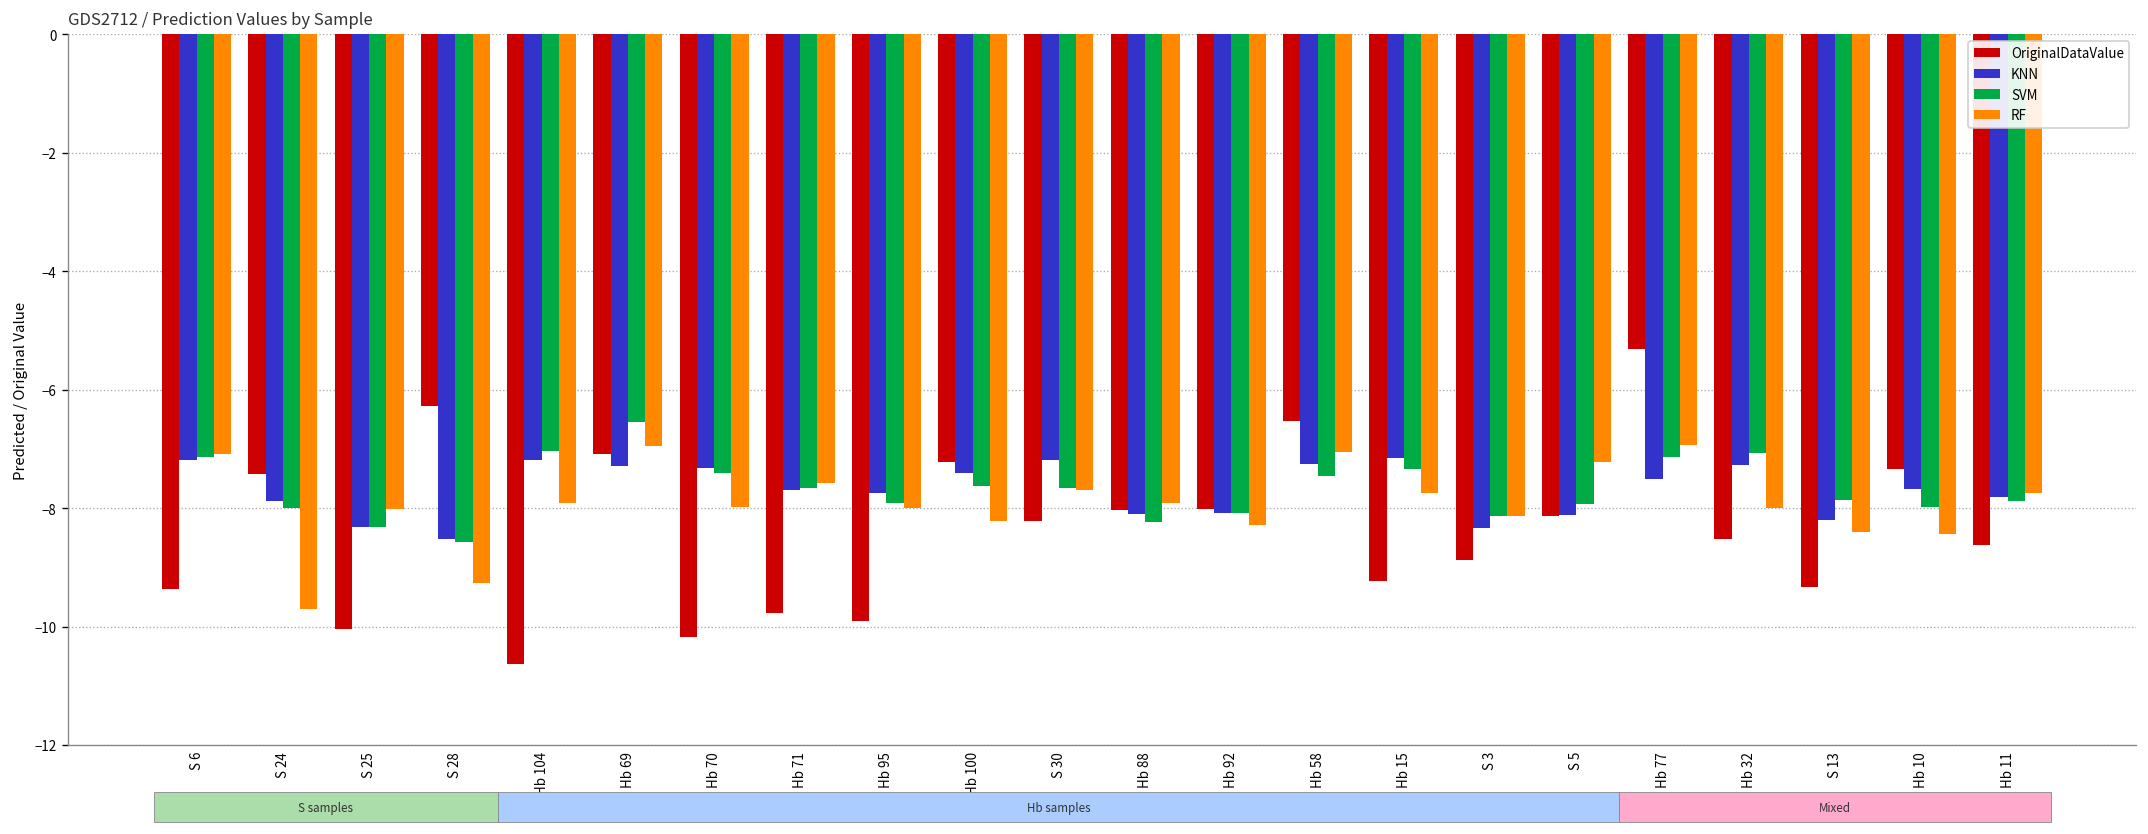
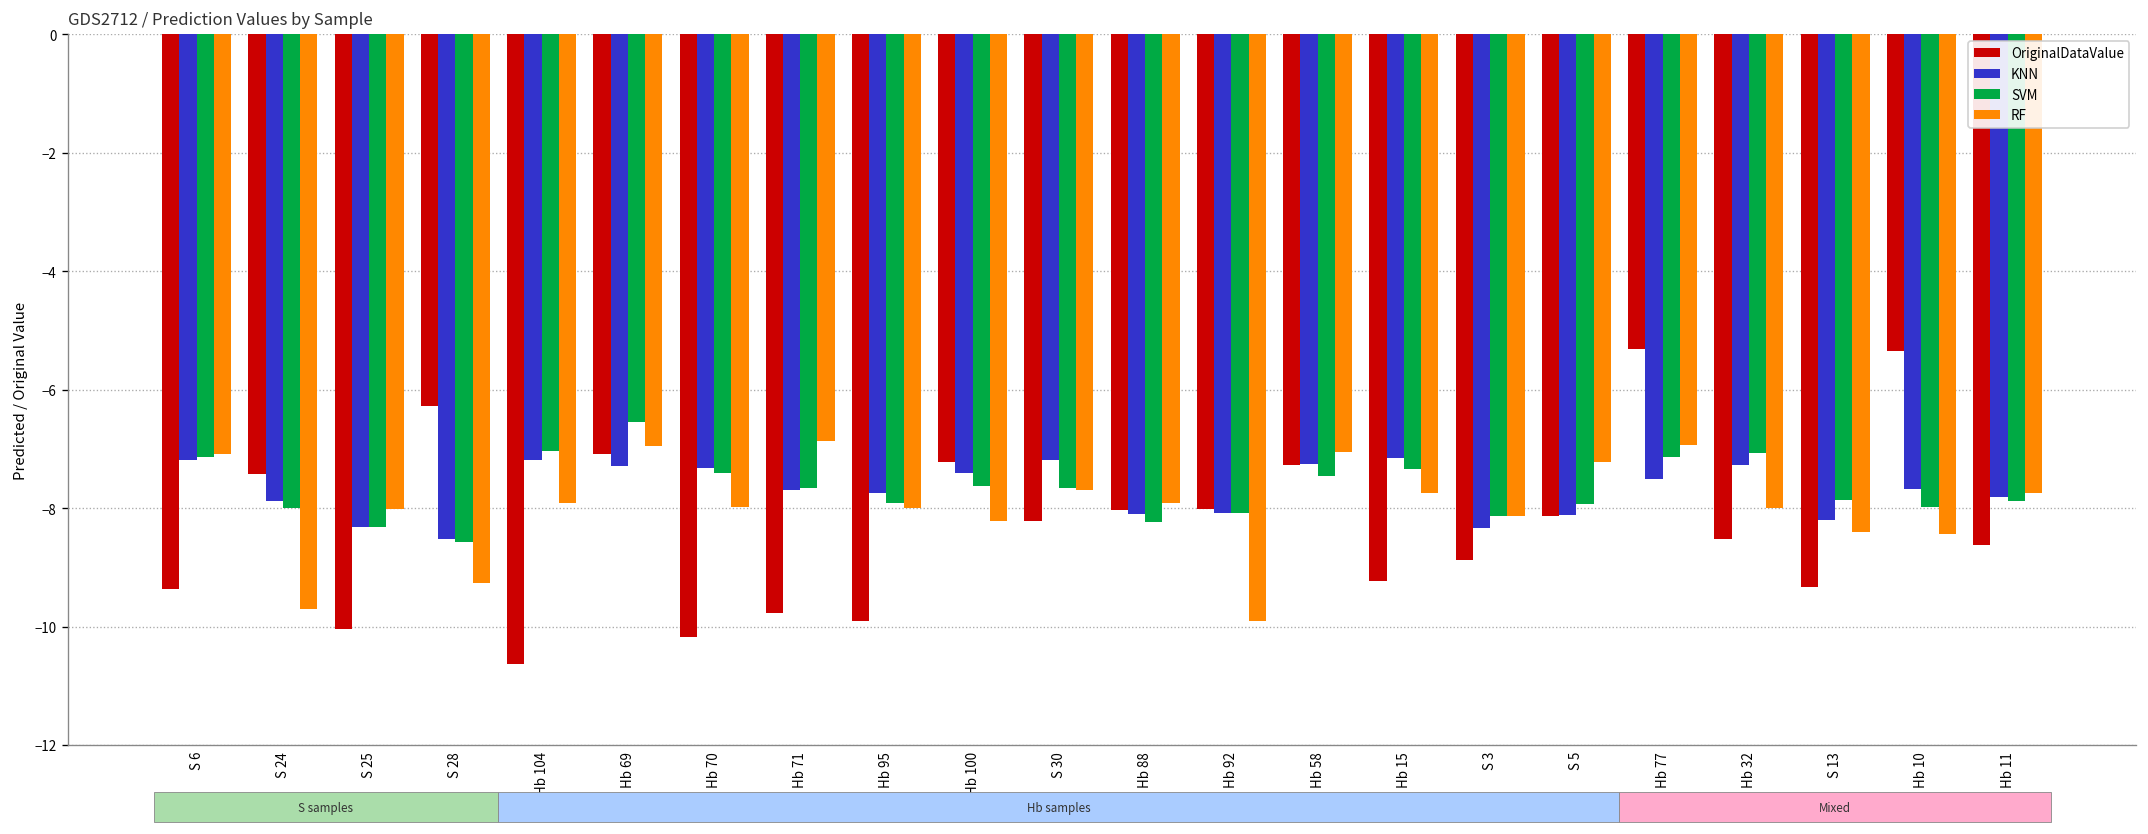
RF, Hb 71: -7.6 -> -6.9
RF, Hb 92: -8.3 -> -9.9
OriginalDataValue, Hb 58: -6.5 -> -7.3
OriginalDataValue, Hb 10: -7.3 -> -5.3
